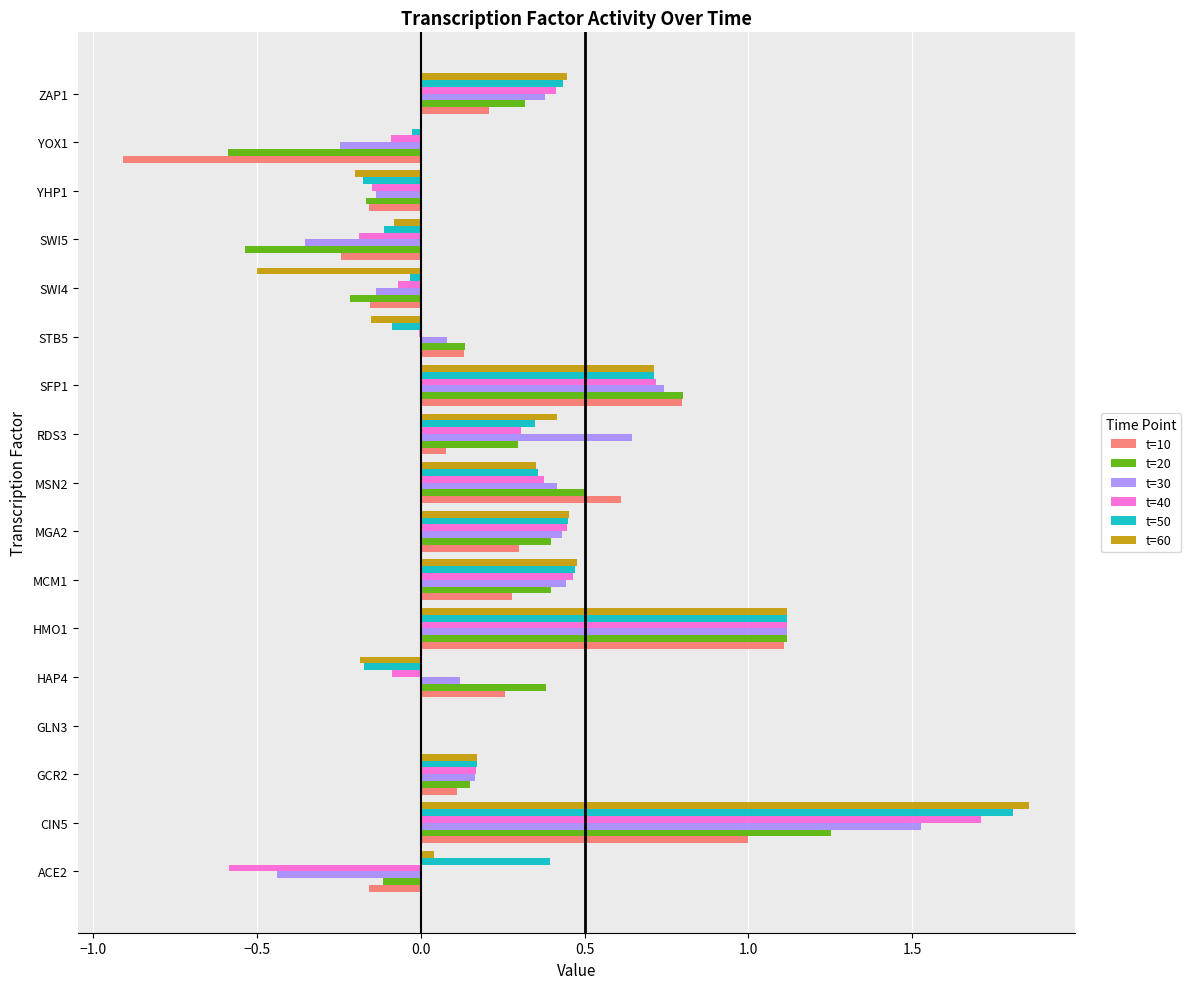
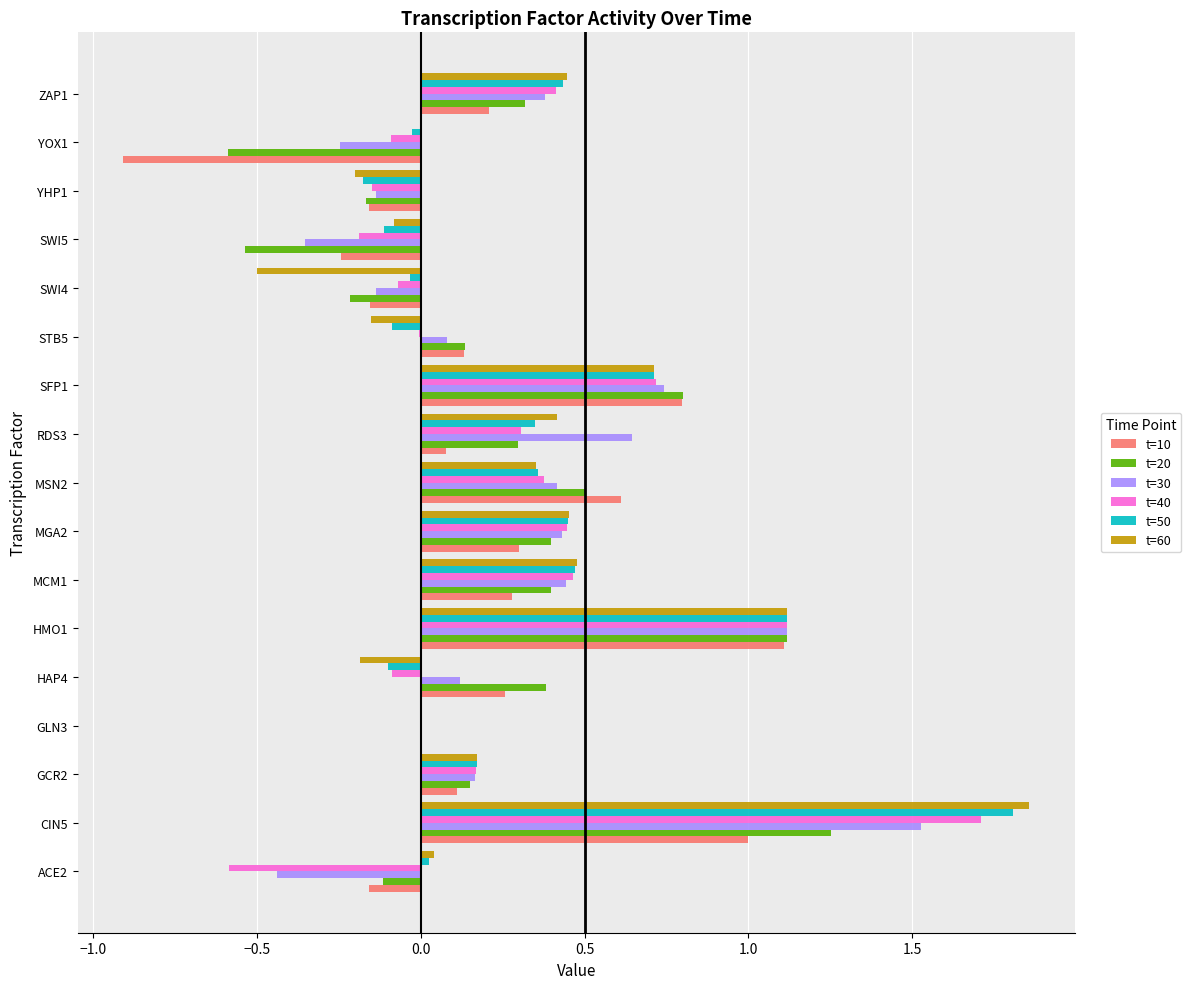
t=50, HAP4: -0.17 -> -0.10
t=50, ACE2: 0.39 -> 0.02
